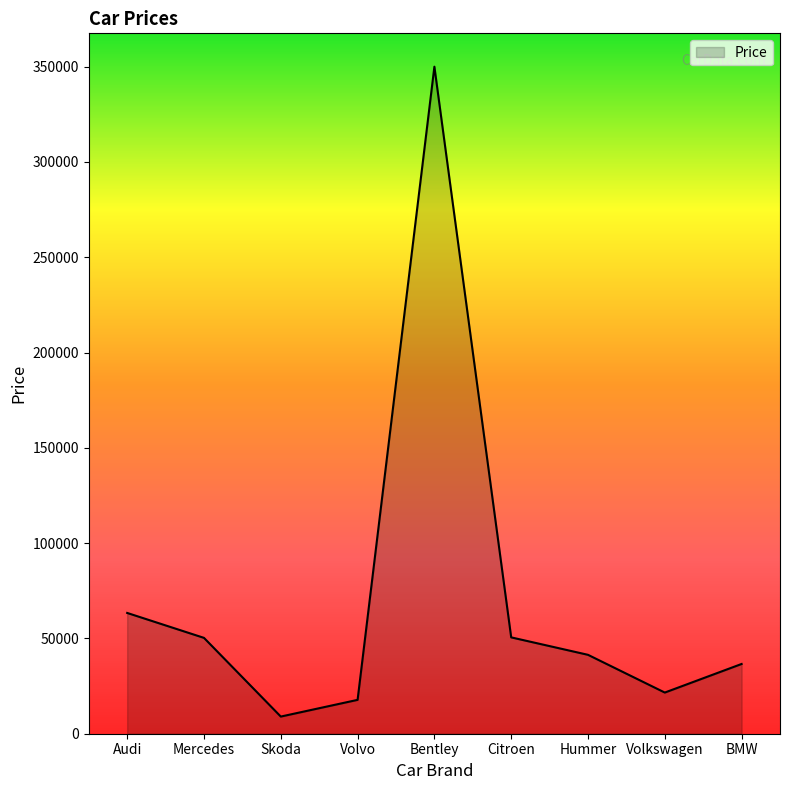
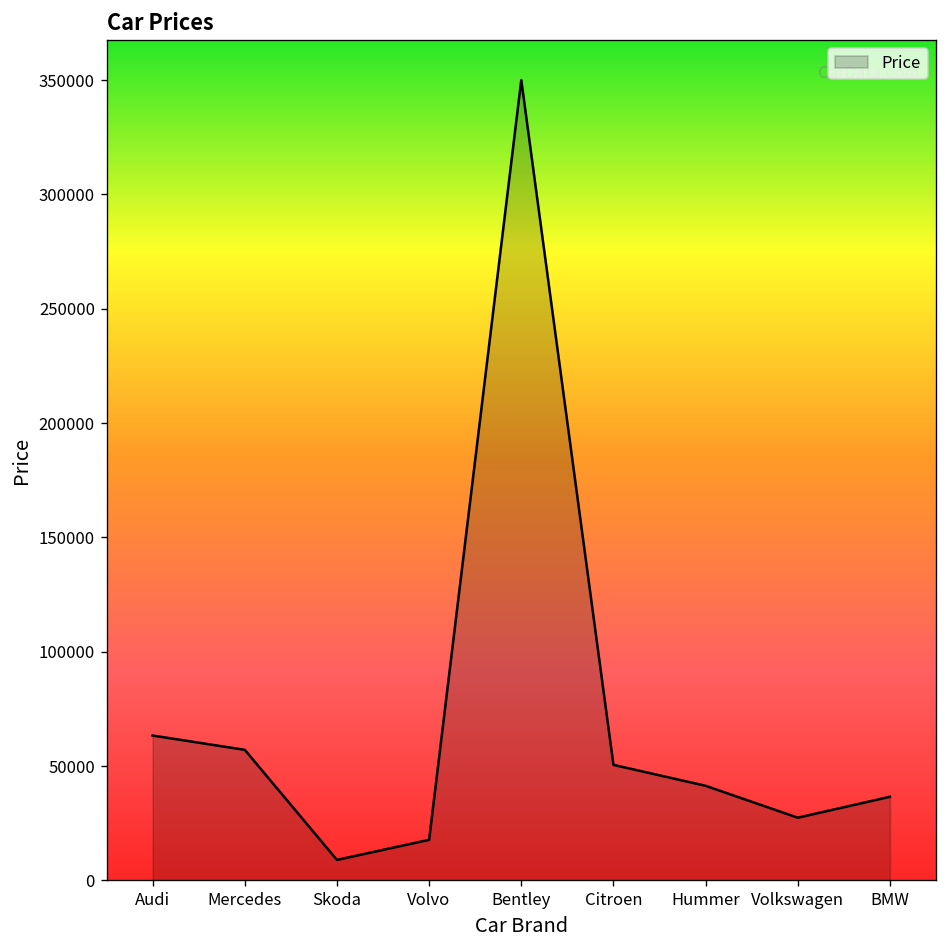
Mercedes: 50000 -> 57000
Volkswagen: 22000 -> 27000
